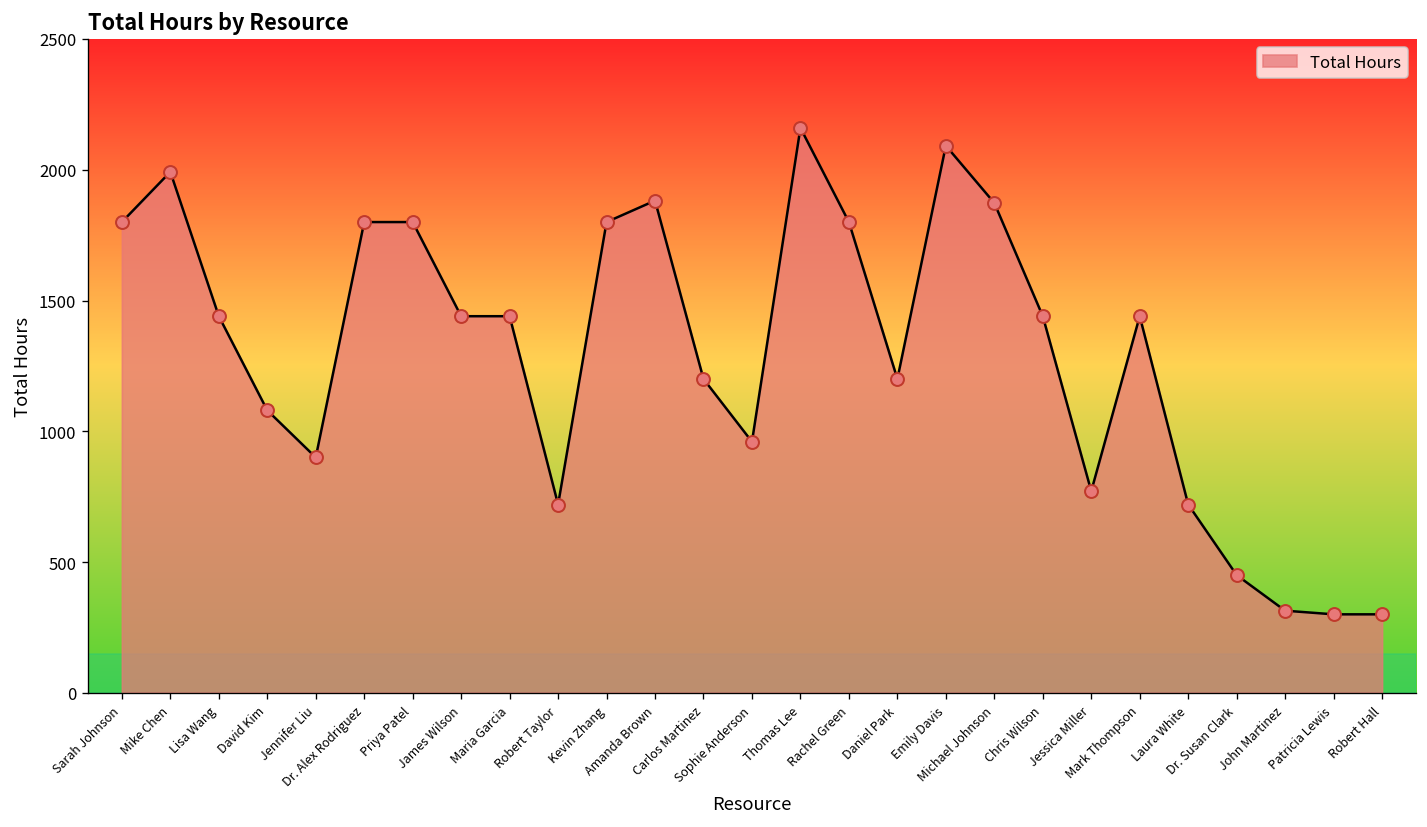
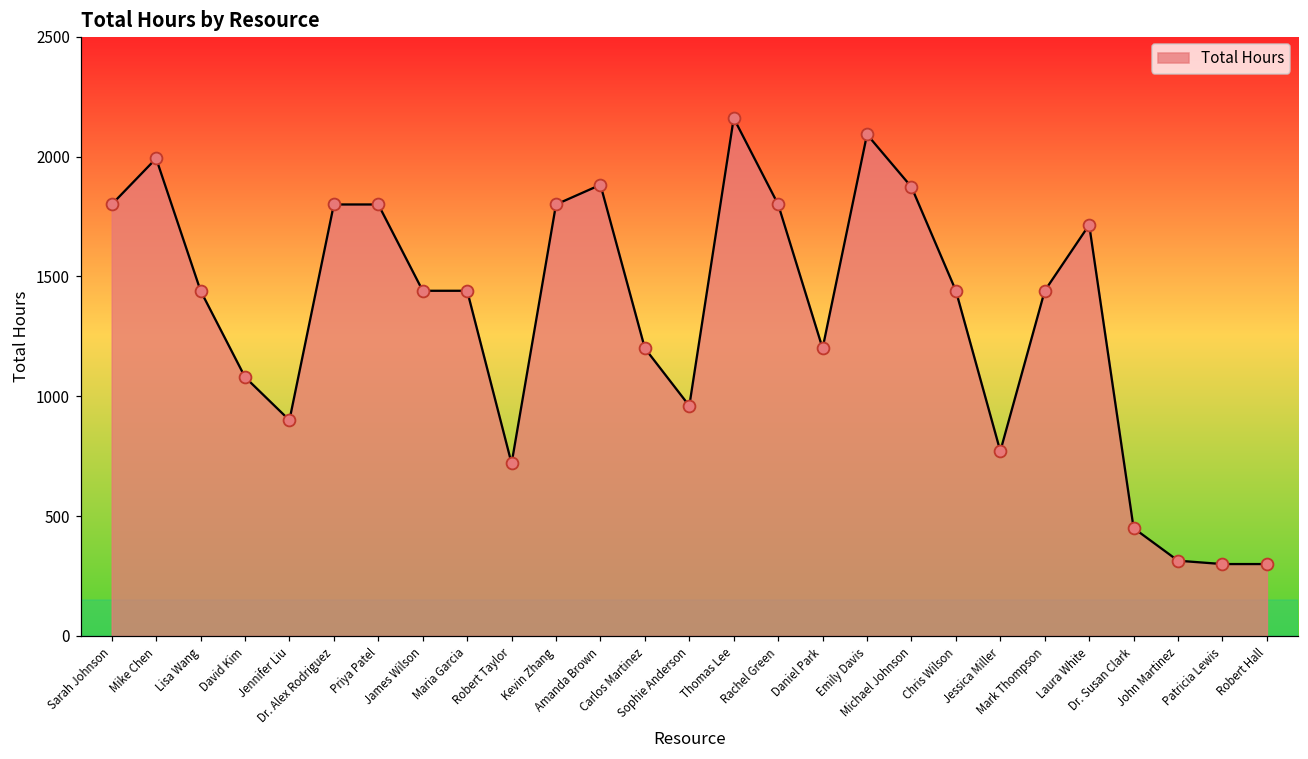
Laura White: 720 -> 1720
